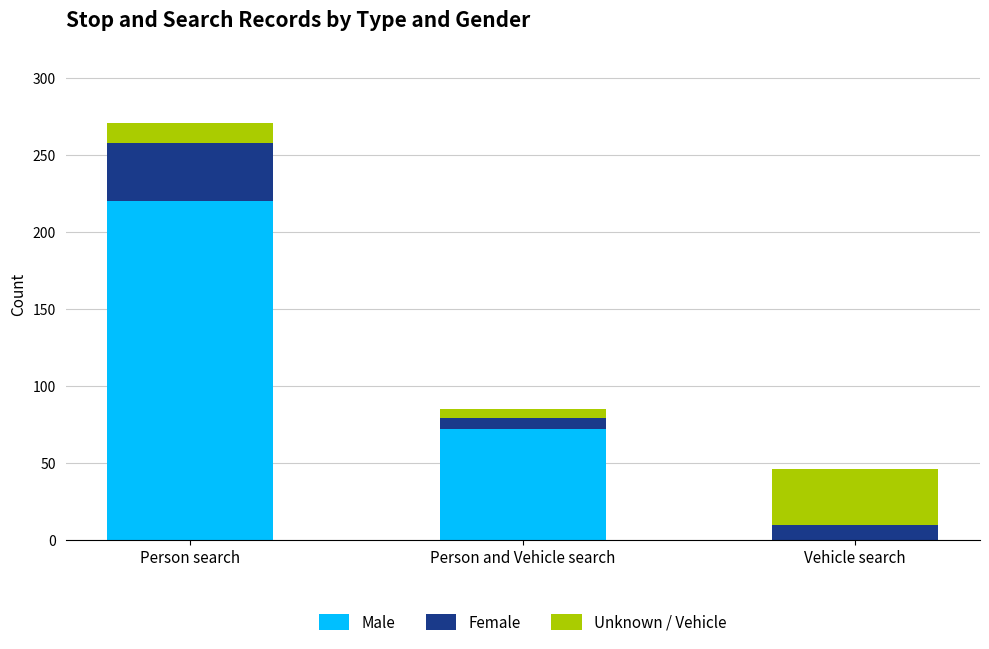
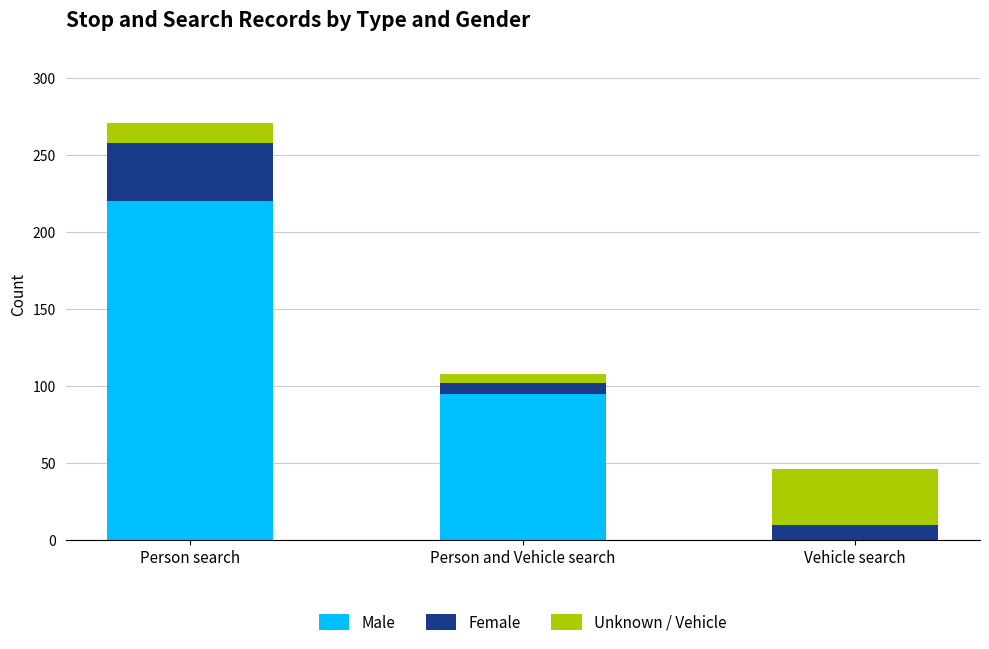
Male, Person and Vehicle search: 72 -> 95
